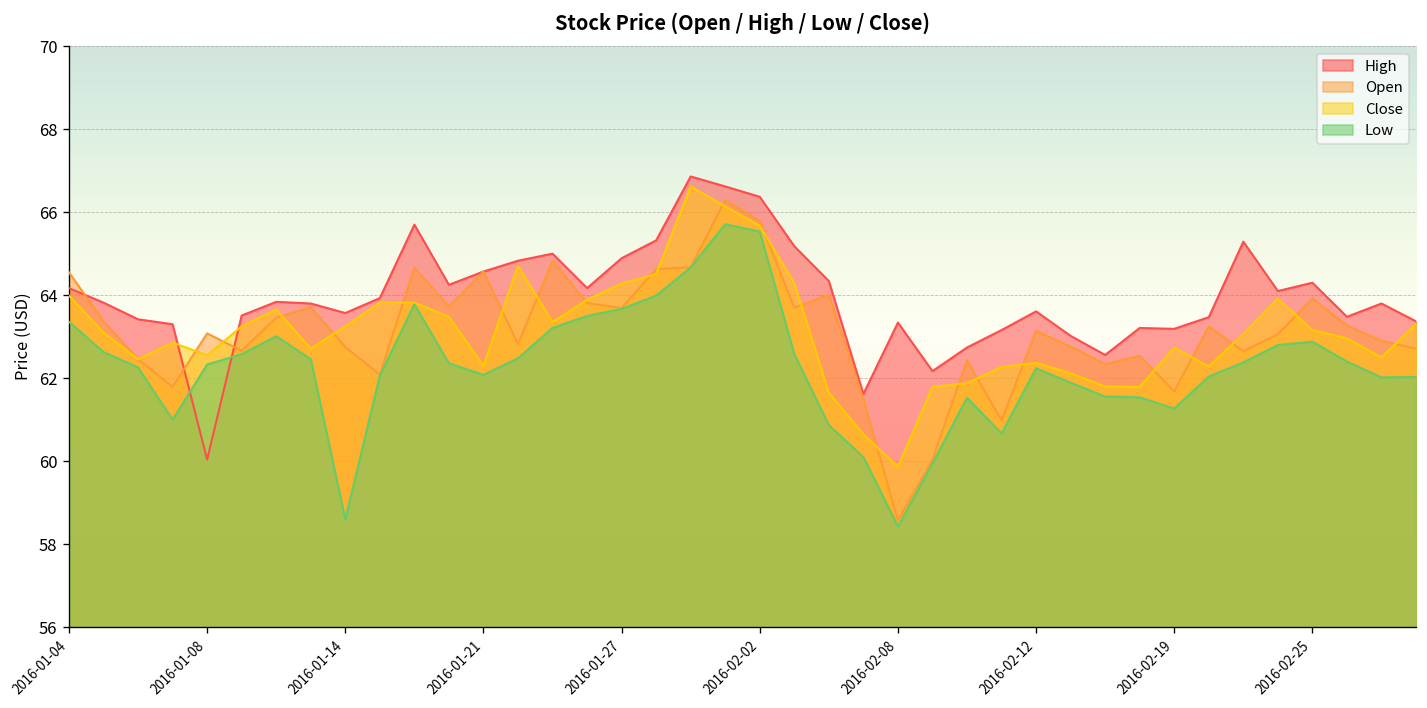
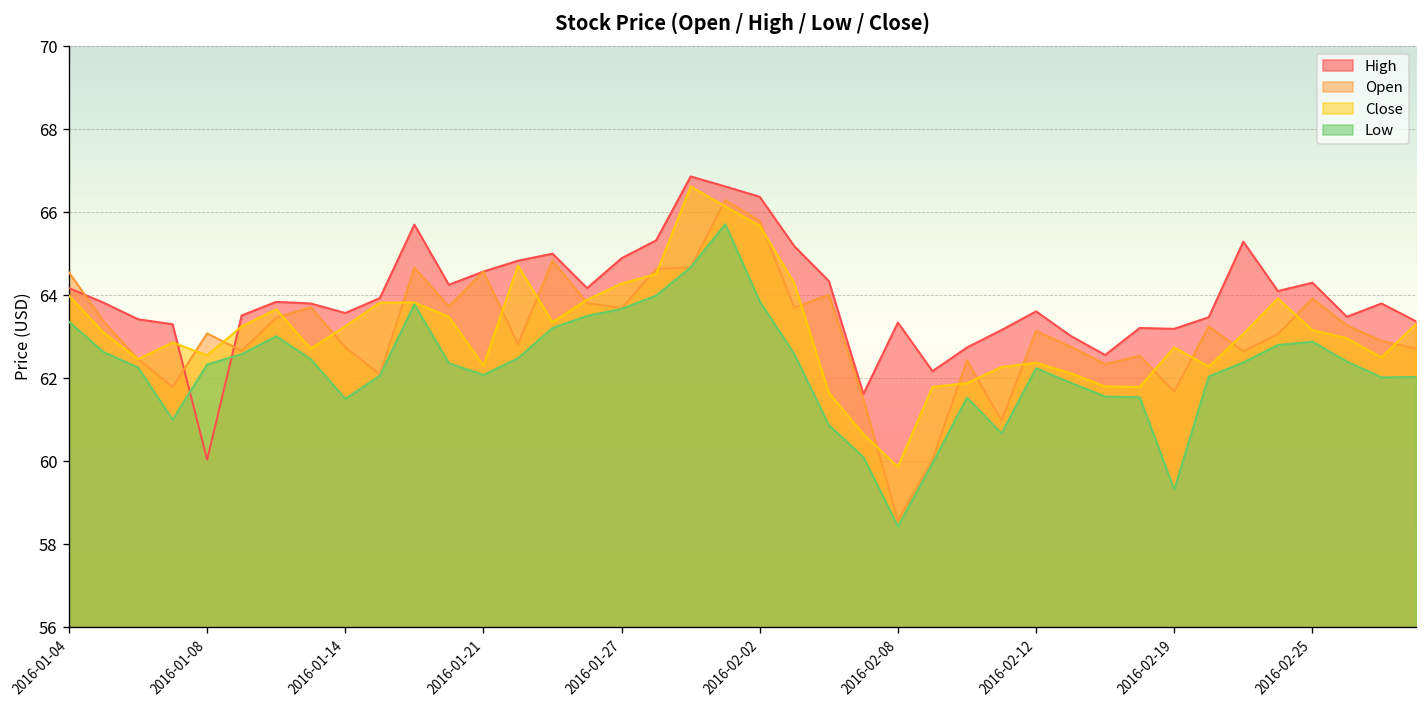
Low, 2016-01-14: 58.6 -> 61.5
Low, 2016-02-02: 65.5 -> 63.9
Low, 2016-02-19: 61.3 -> 59.3
